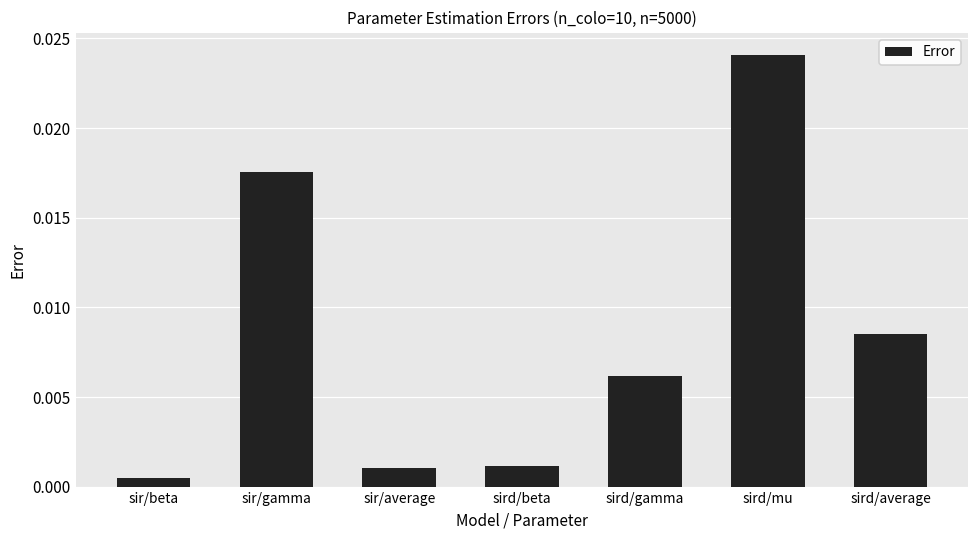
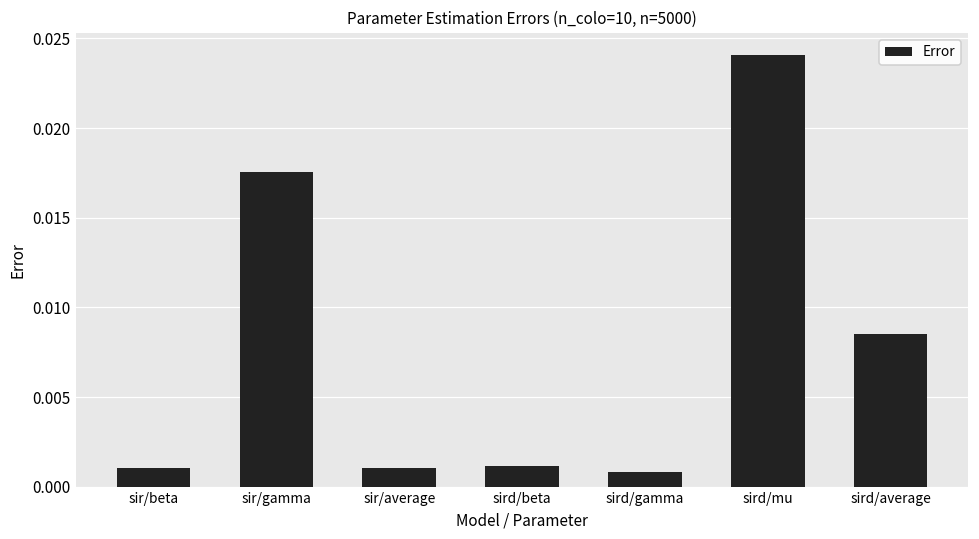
sir/beta: 0.0005 -> 0.0011
sird/gamma: 0.0062 -> 0.0008
